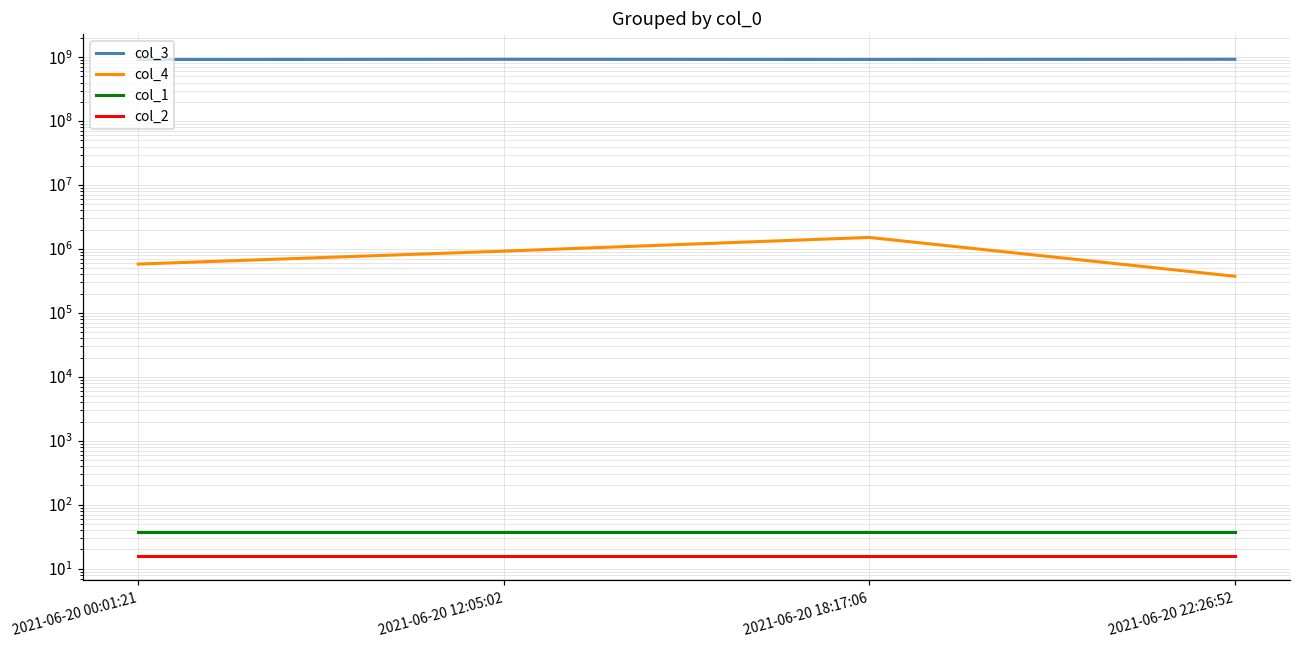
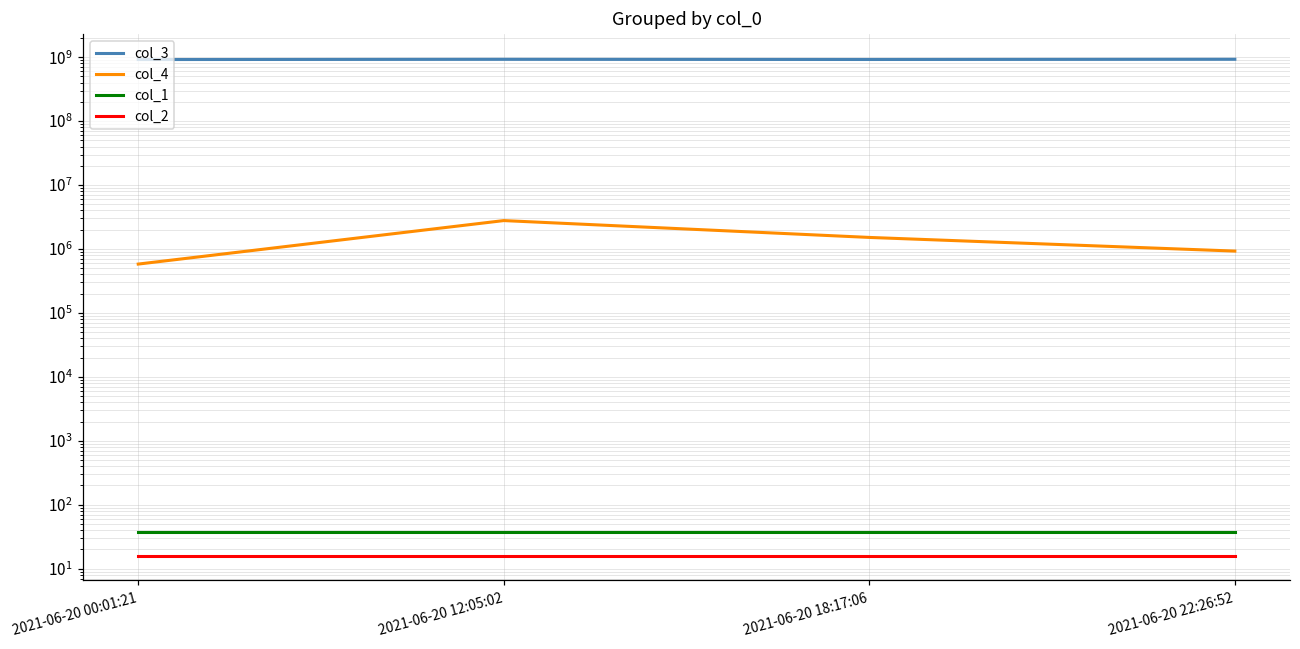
col_4, 2021-06-20 12:05:02: 900000 -> 3000000
col_4, 2021-06-20 22:26:52: 400000 -> 900000
